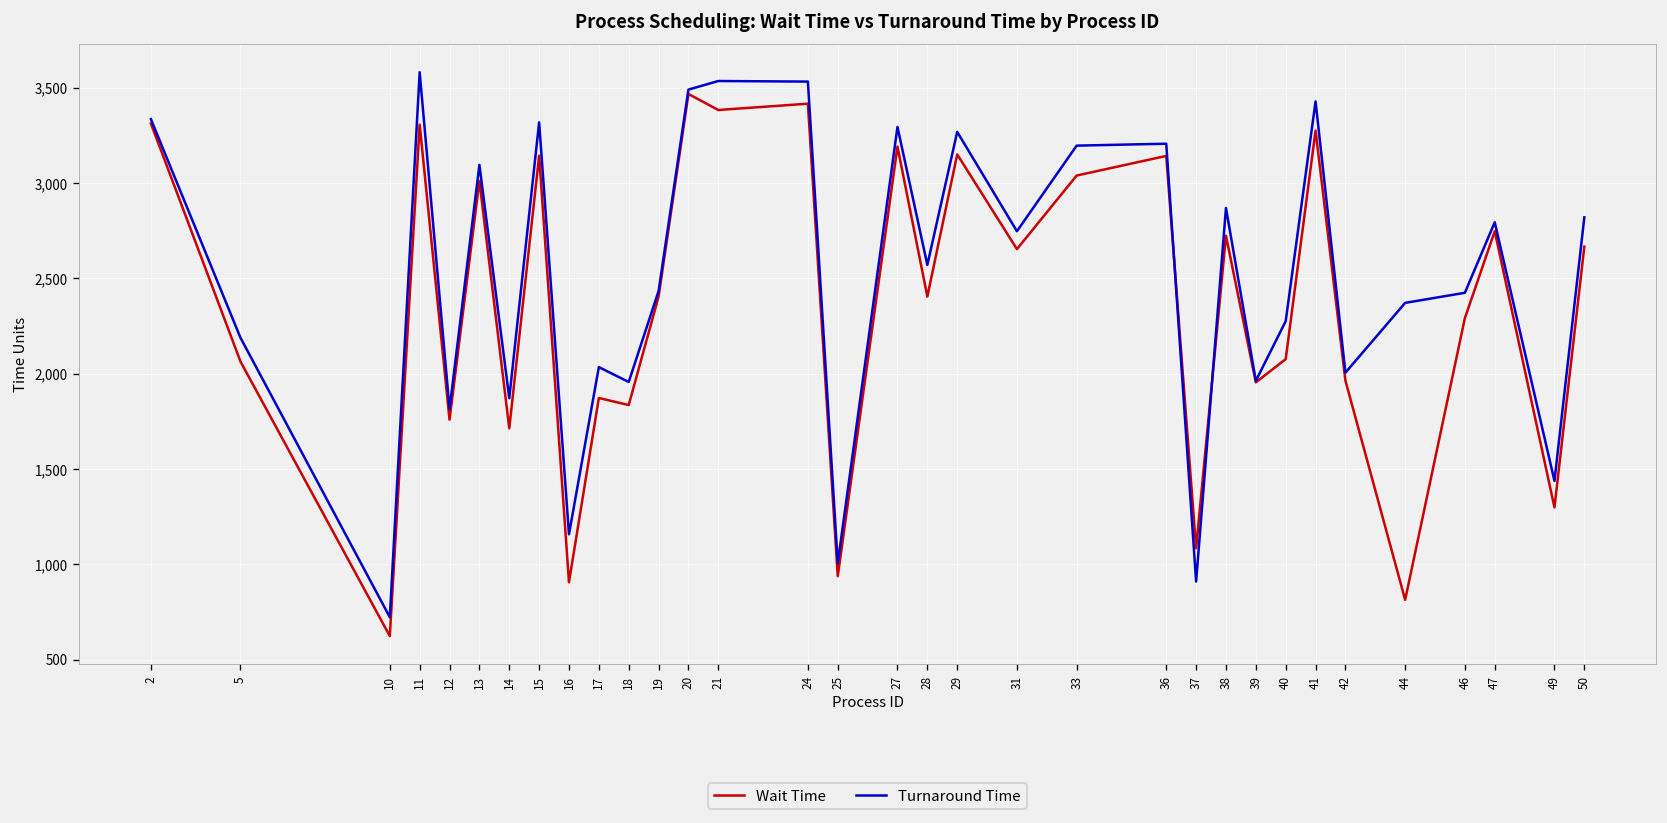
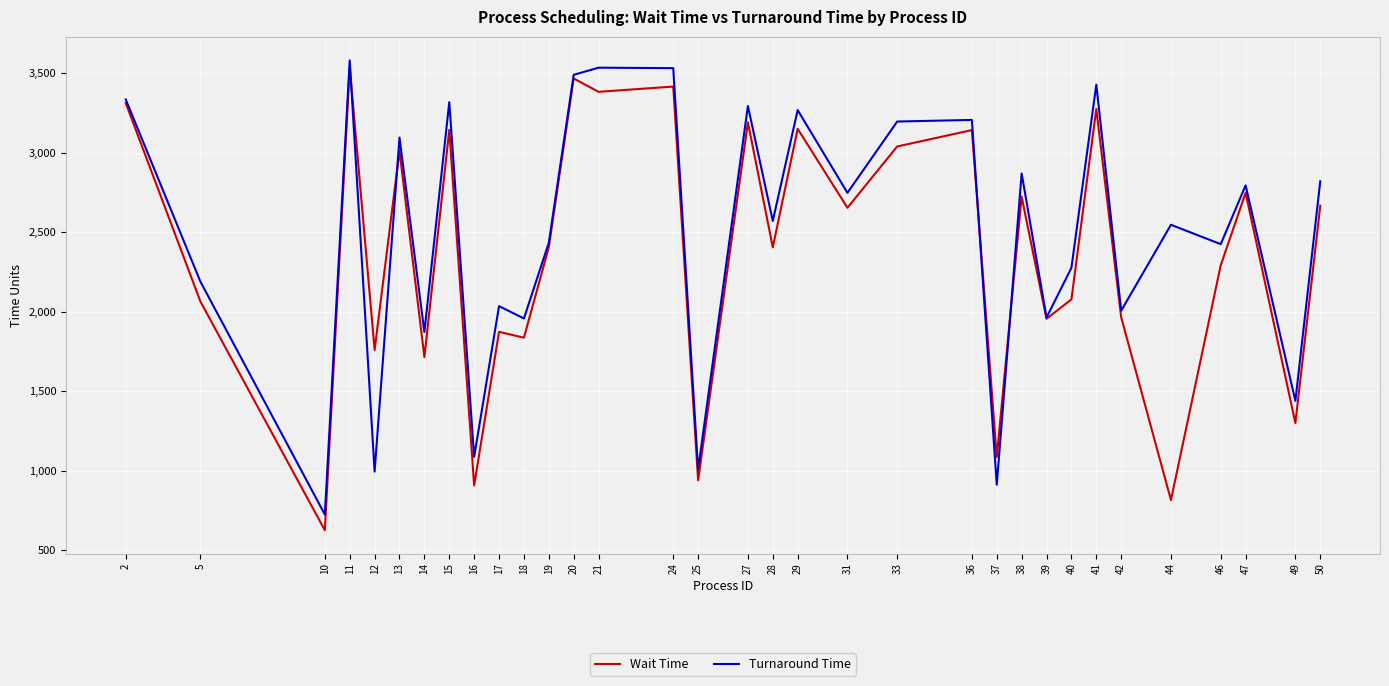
Wait Time, 11: 3,310 -> 3,540
Turnaround Time, 12: 1,820 -> 990
Turnaround Time, 16: 1,160 -> 1,090
Turnaround Time, 44: 2,370 -> 2,550
